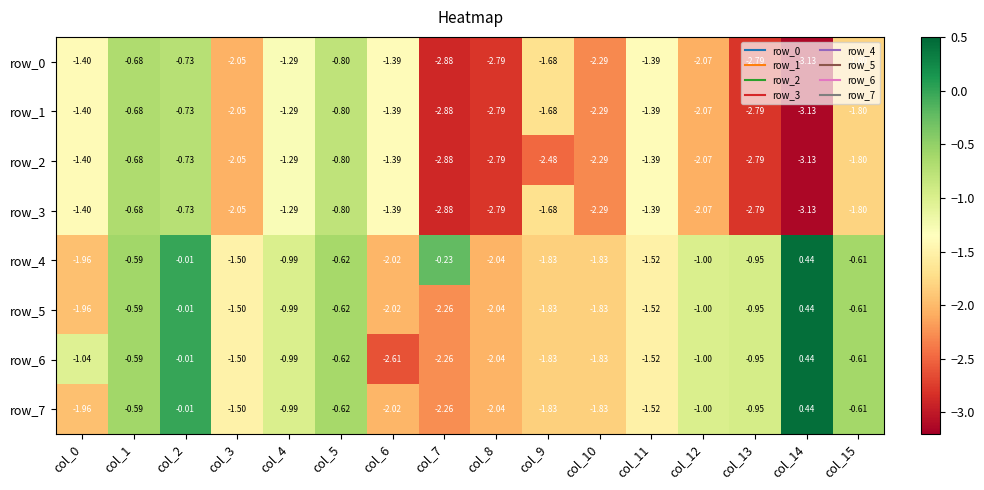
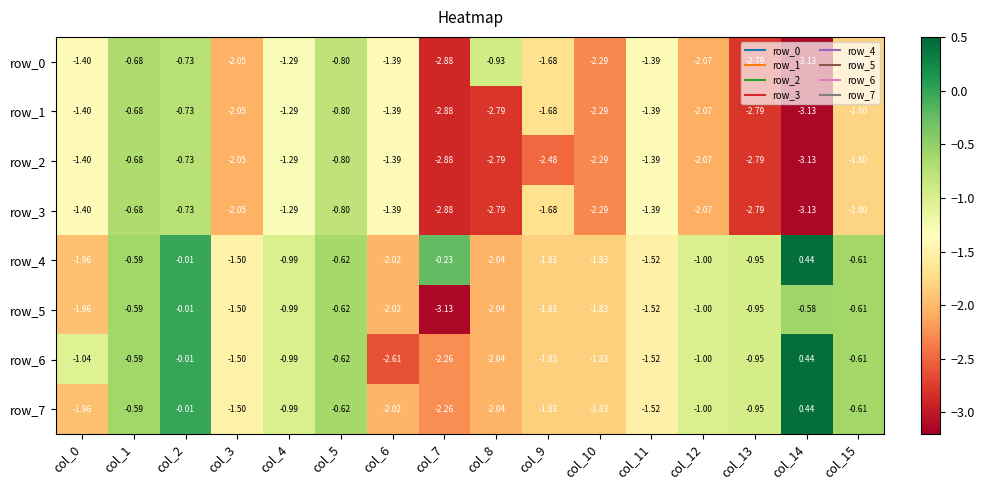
row_0, col_8: -2.79 -> -0.93
row_5, col_7: -2.26 -> -3.13
row_5, col_14: 0.44 -> -0.58
